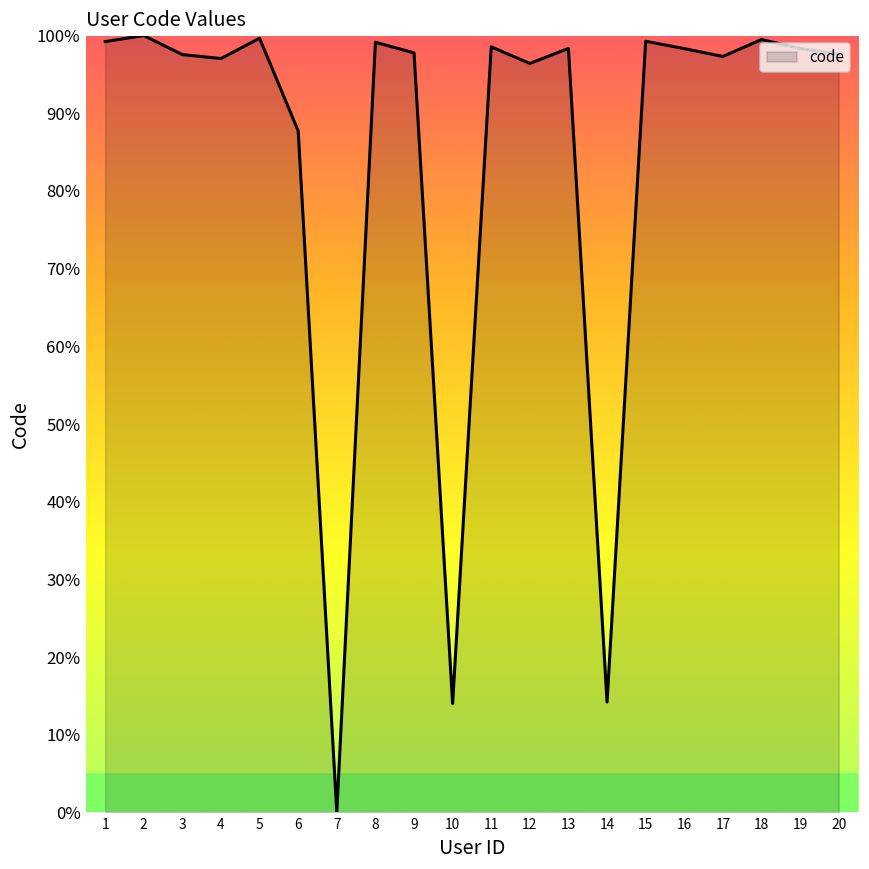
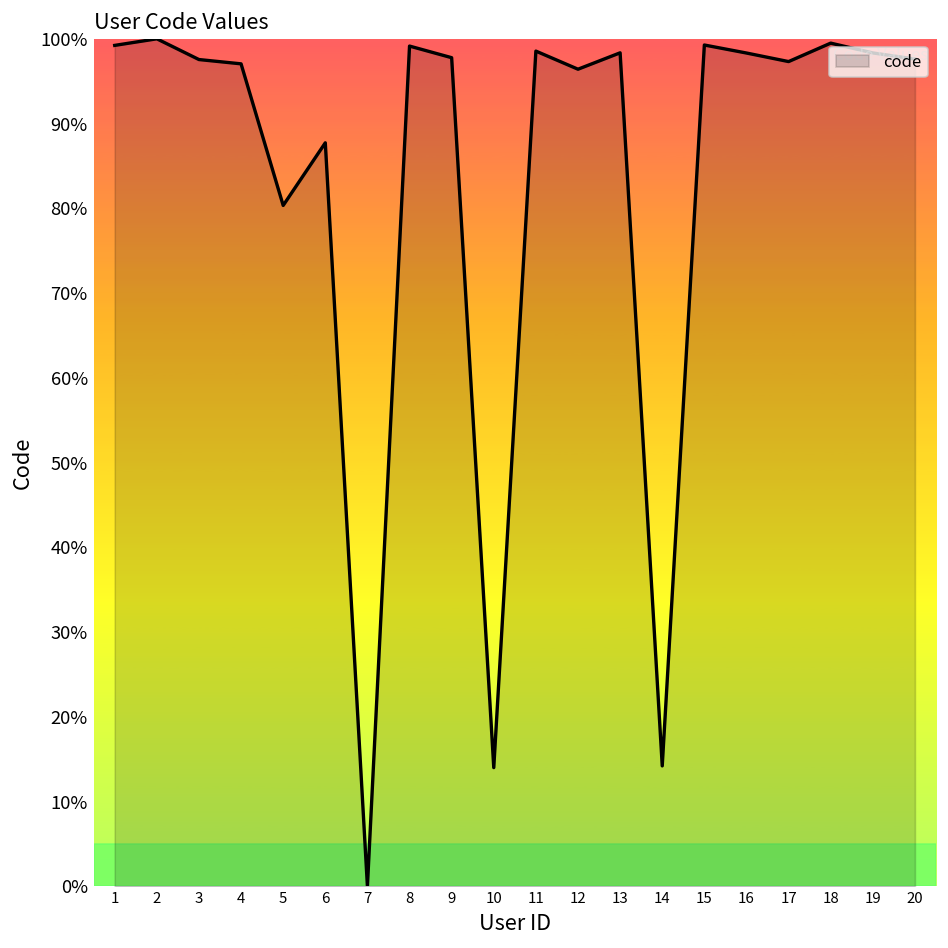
5: 100% -> 80%
